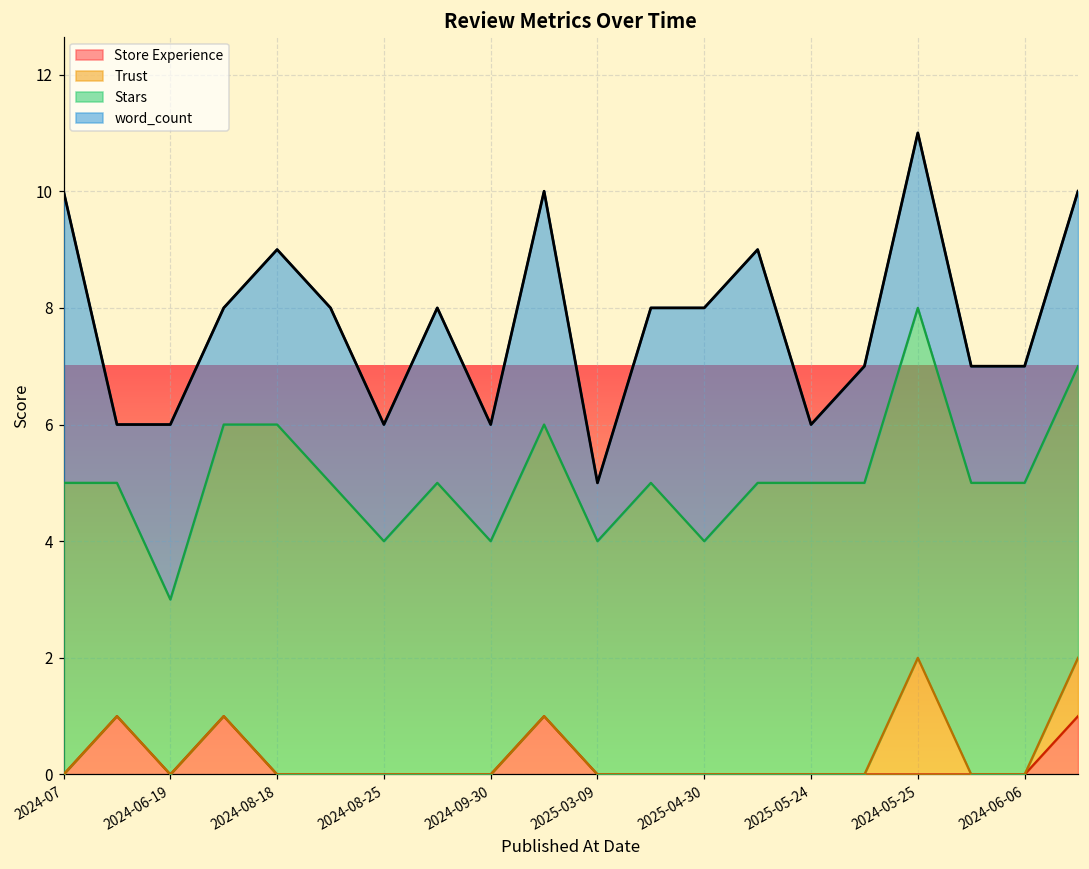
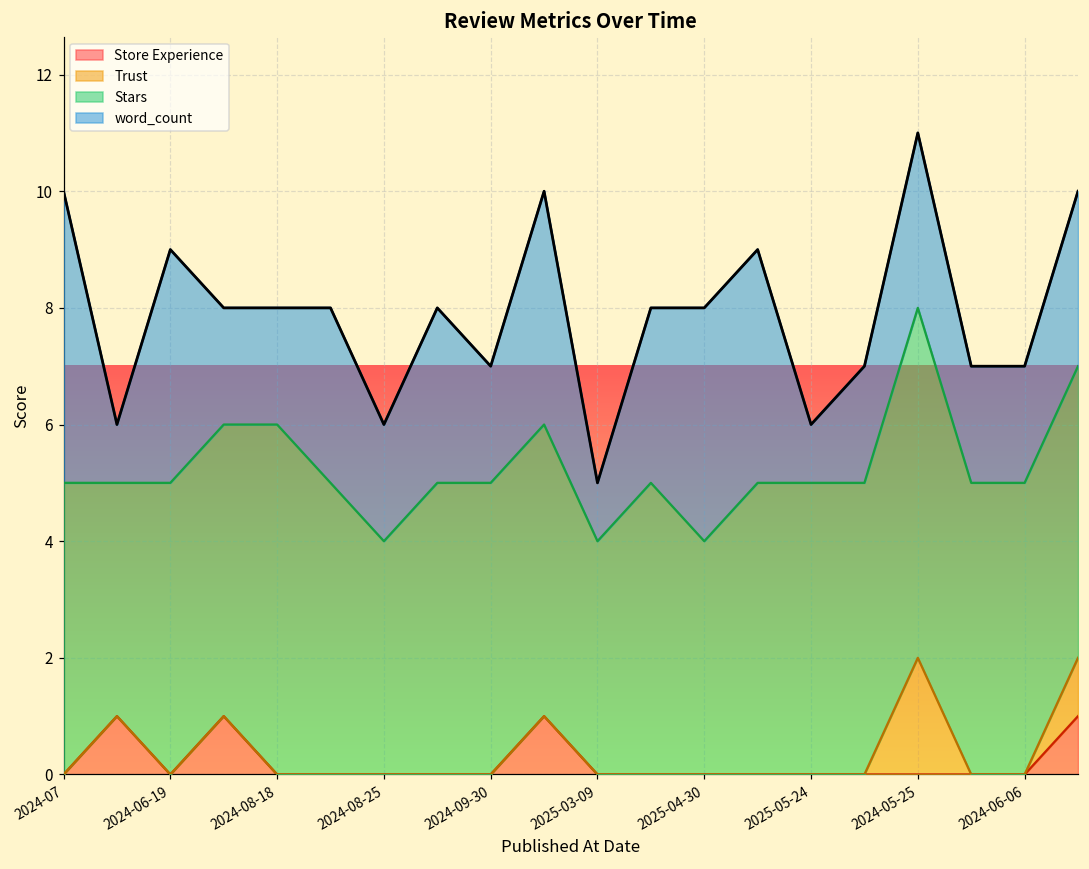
Stars, 2024-06-19: 3 -> 5
word_count, 2024-06-19: 3 -> 4
word_count, 2024-08-18: 3 -> 2
Stars, 2024-09-30: 4 -> 5
